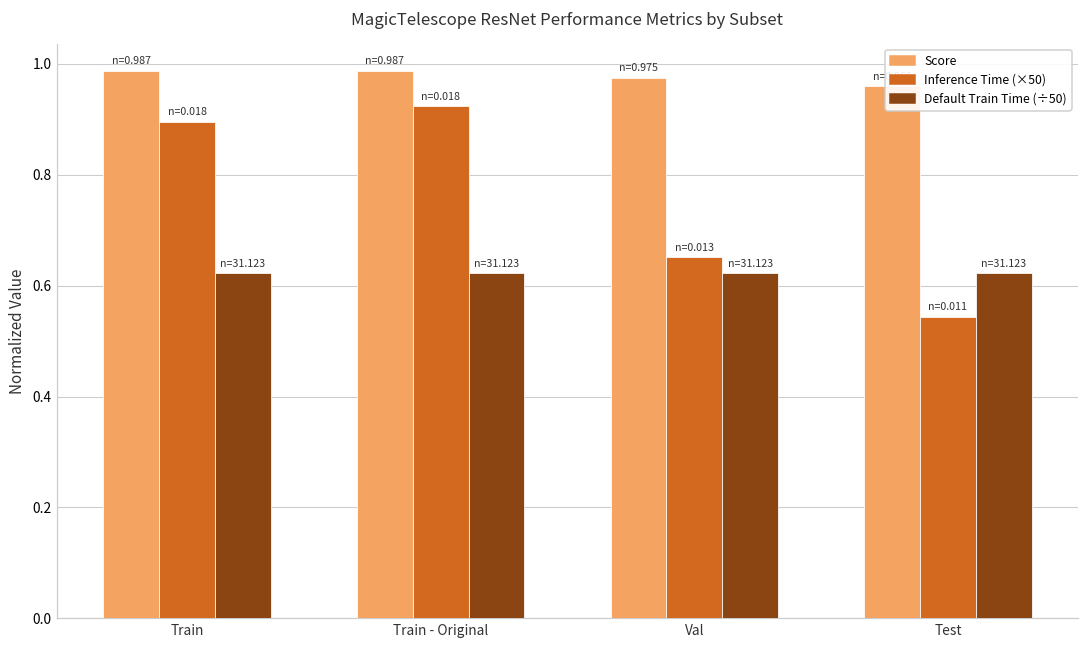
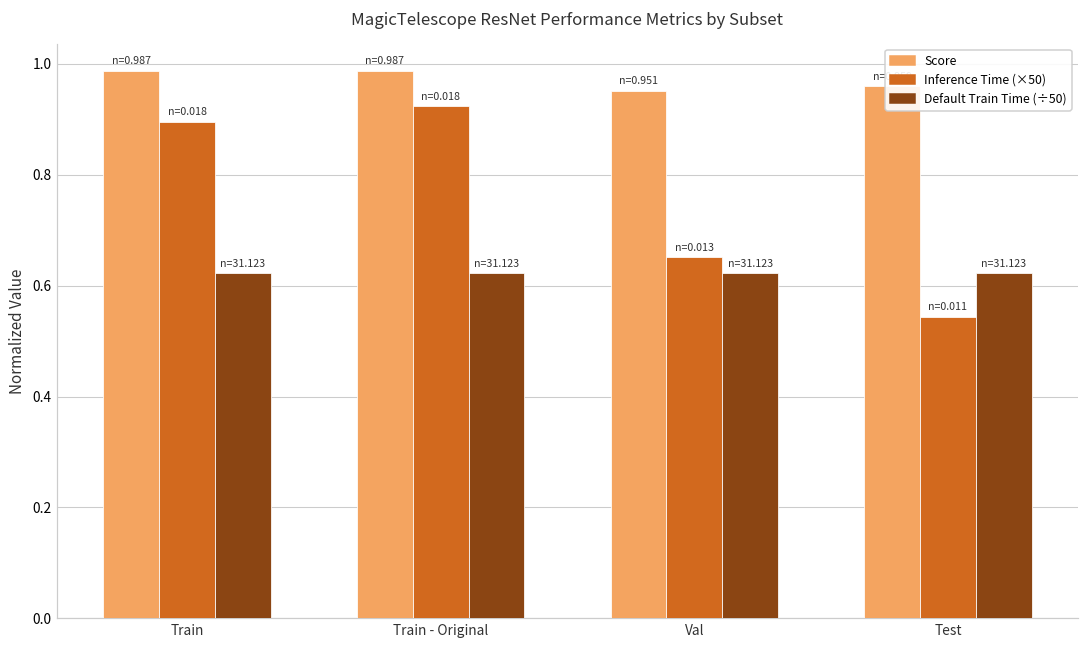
Score, Val: 0.975 -> 0.951
